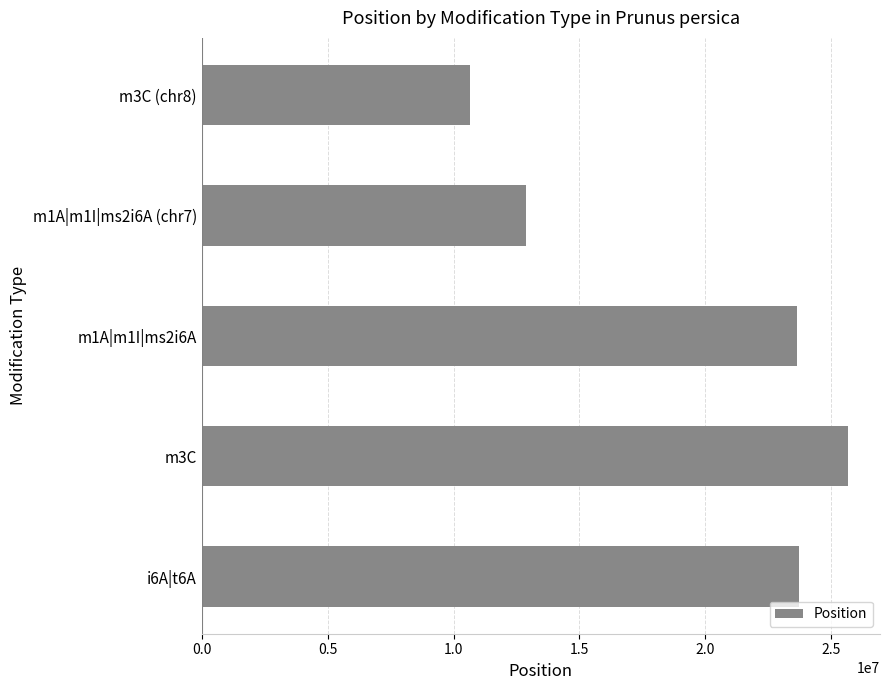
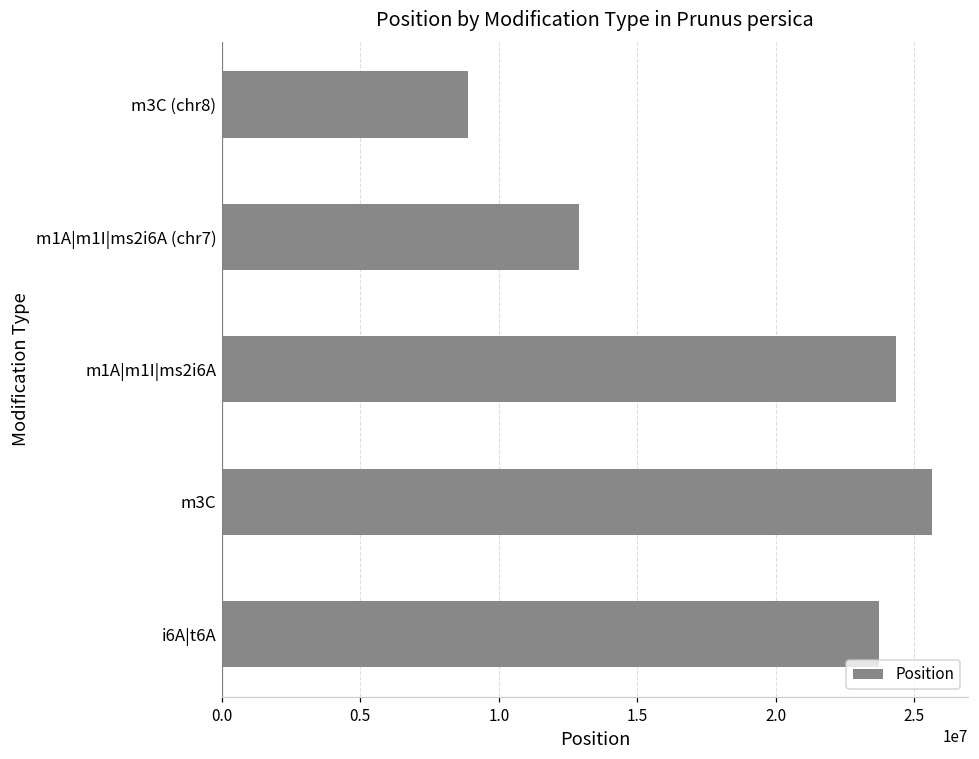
m3C (chr8): 10700000 -> 8900000
m1A|m1I|ms2i6A: 23600000 -> 24300000
